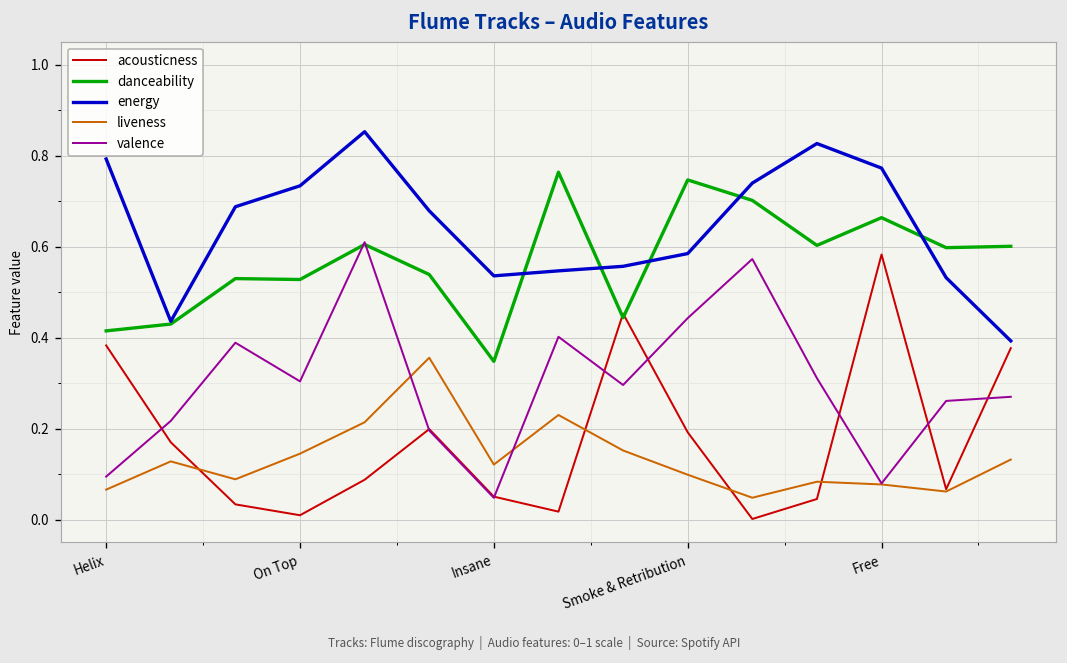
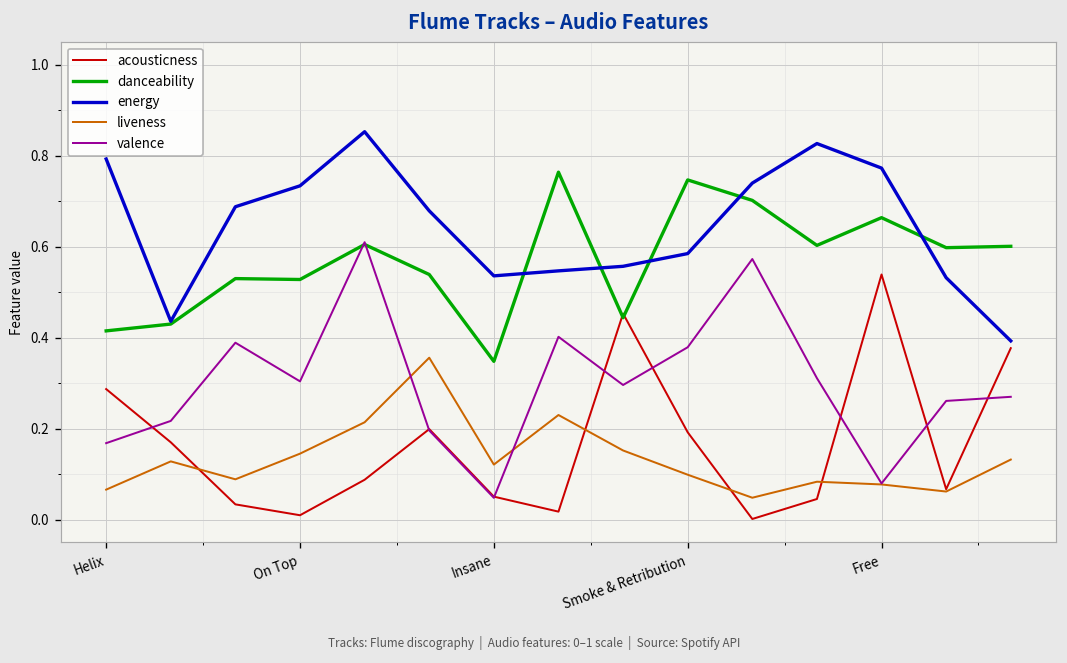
acousticness, Helix: 0.38 -> 0.29
valence, Helix: 0.09 -> 0.17
valence, Smoke & Retribution: 0.44 -> 0.38
acousticness, Free: 0.58 -> 0.54
